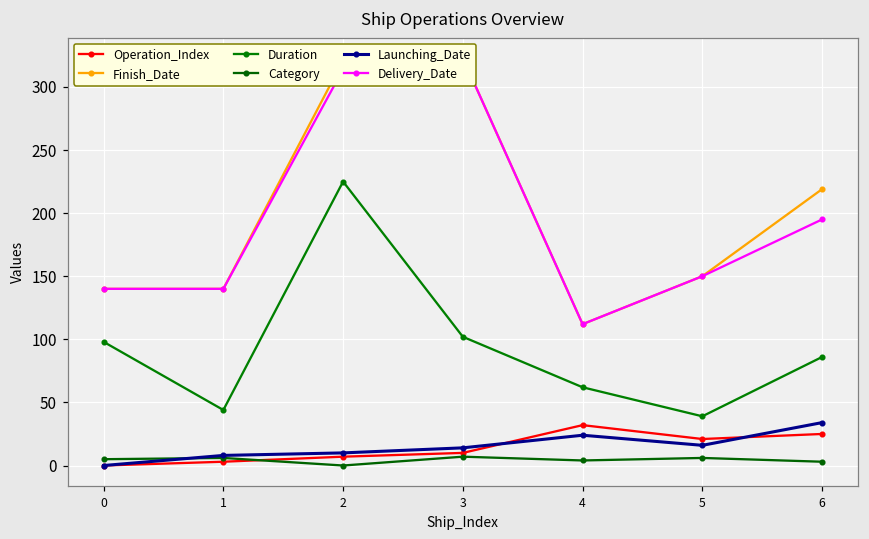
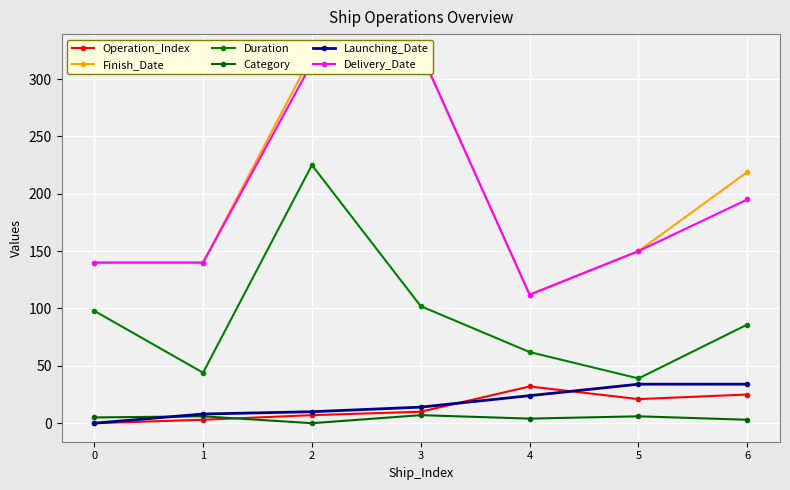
Launching_Date, 5: 16 -> 34
